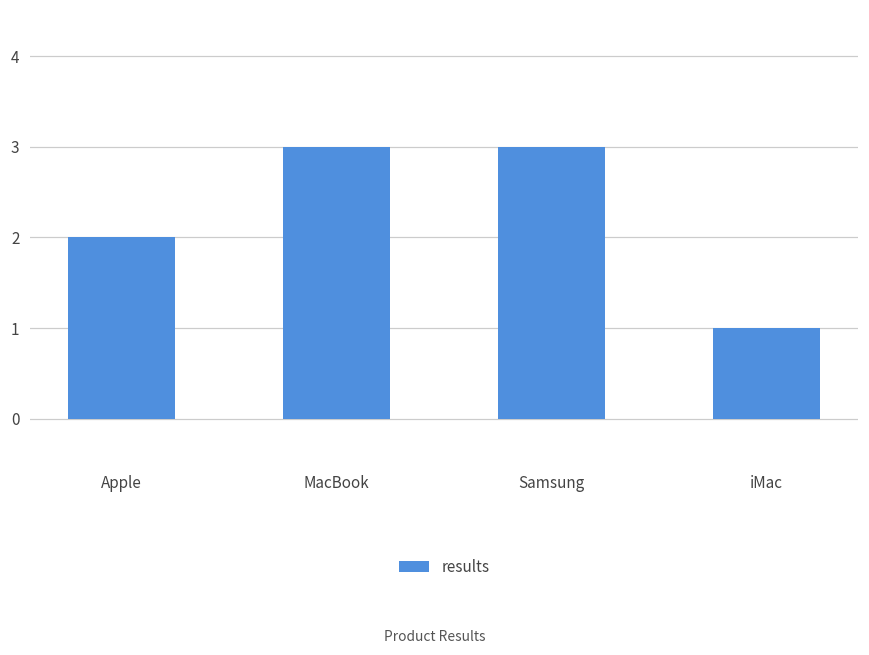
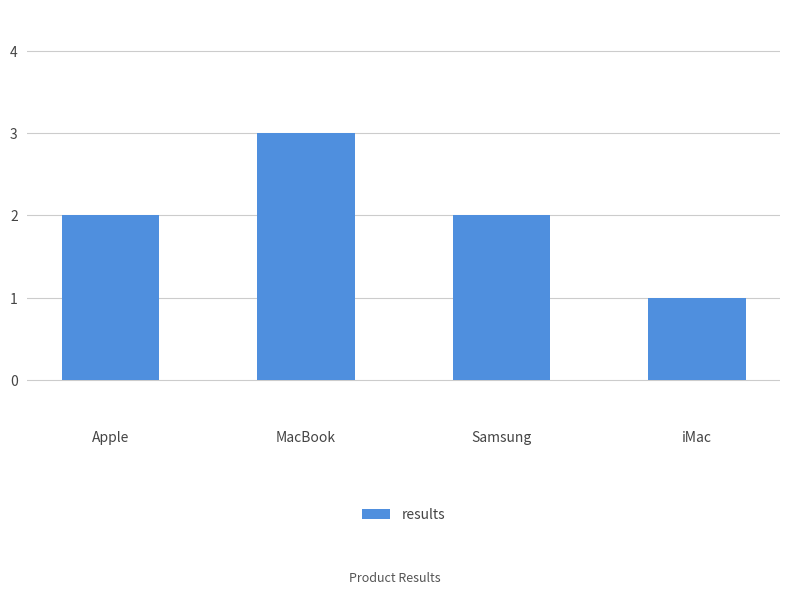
Samsung: 3 -> 2
